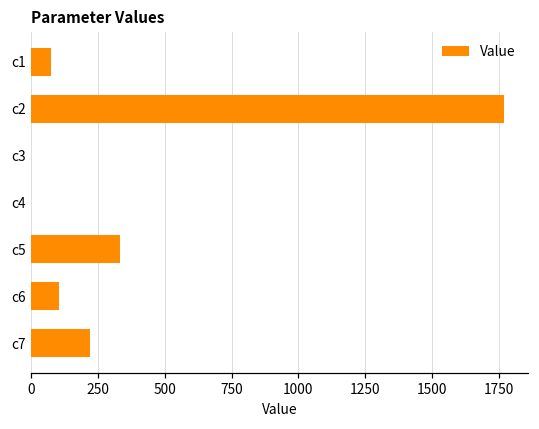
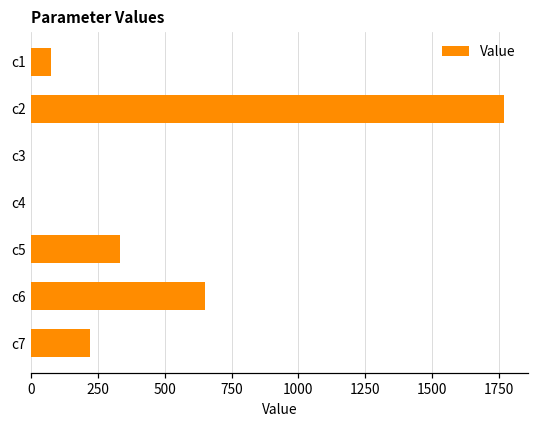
c6: 100 -> 650
